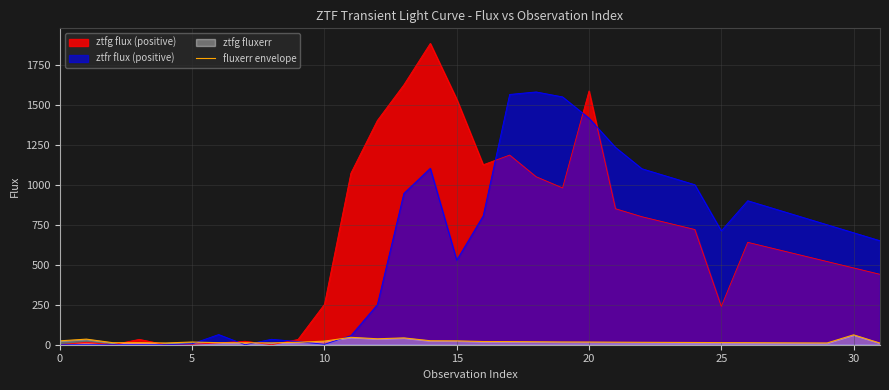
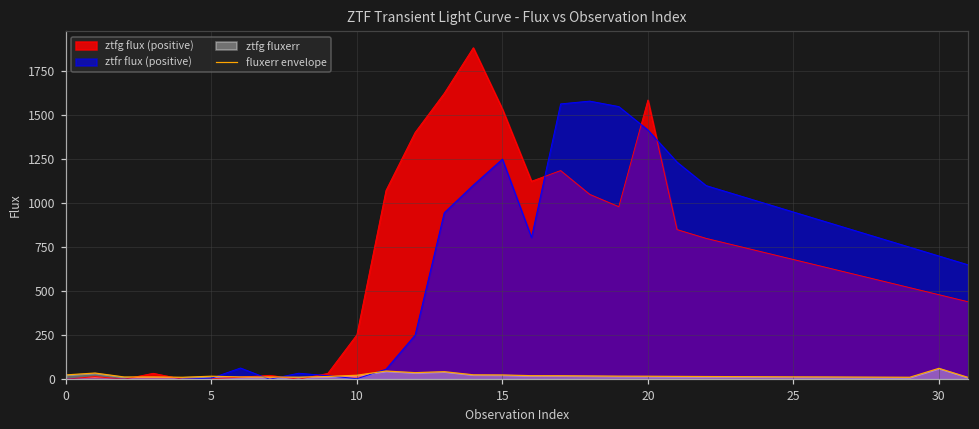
ztfr flux (positive), 15: 530 -> 1250
ztfg flux (positive), 25: 240 -> 680
ztfr flux (positive), 25: 710 -> 950
